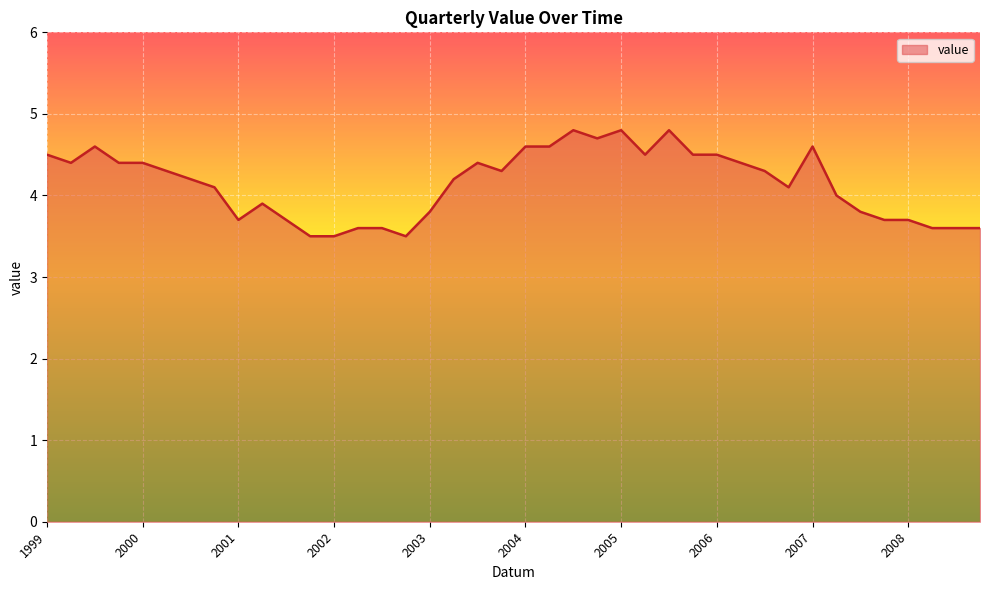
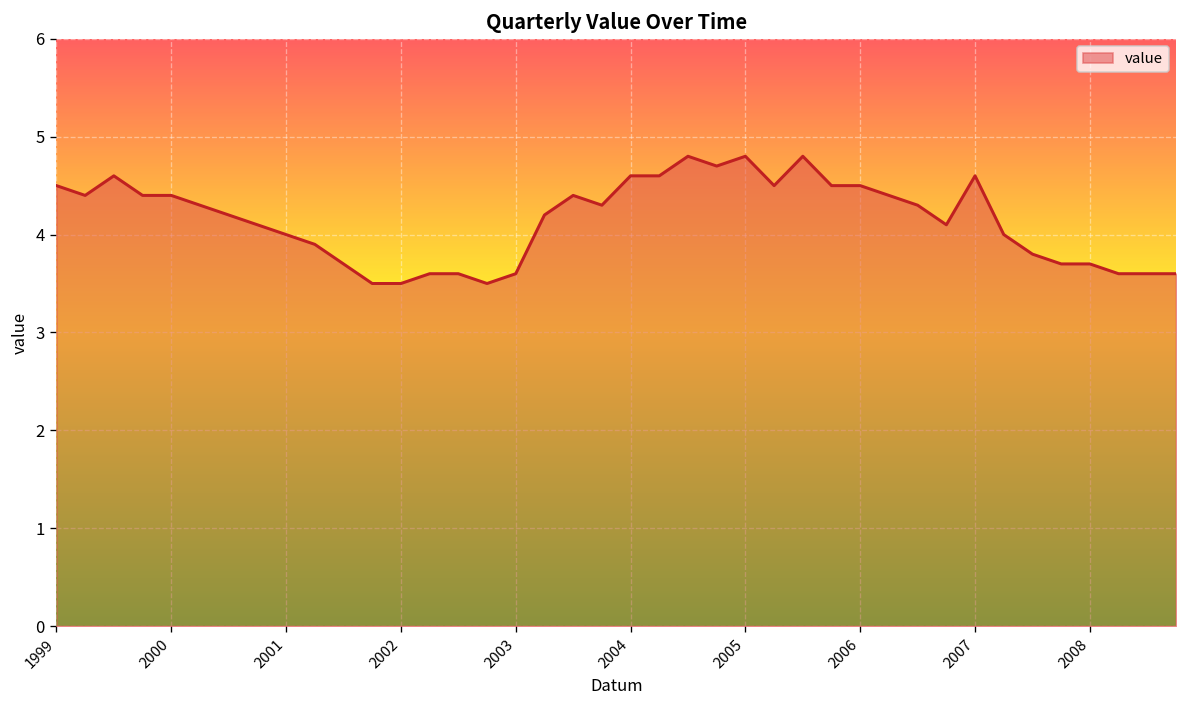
2001: 3.7 -> 4.0
2003: 3.8 -> 3.6
